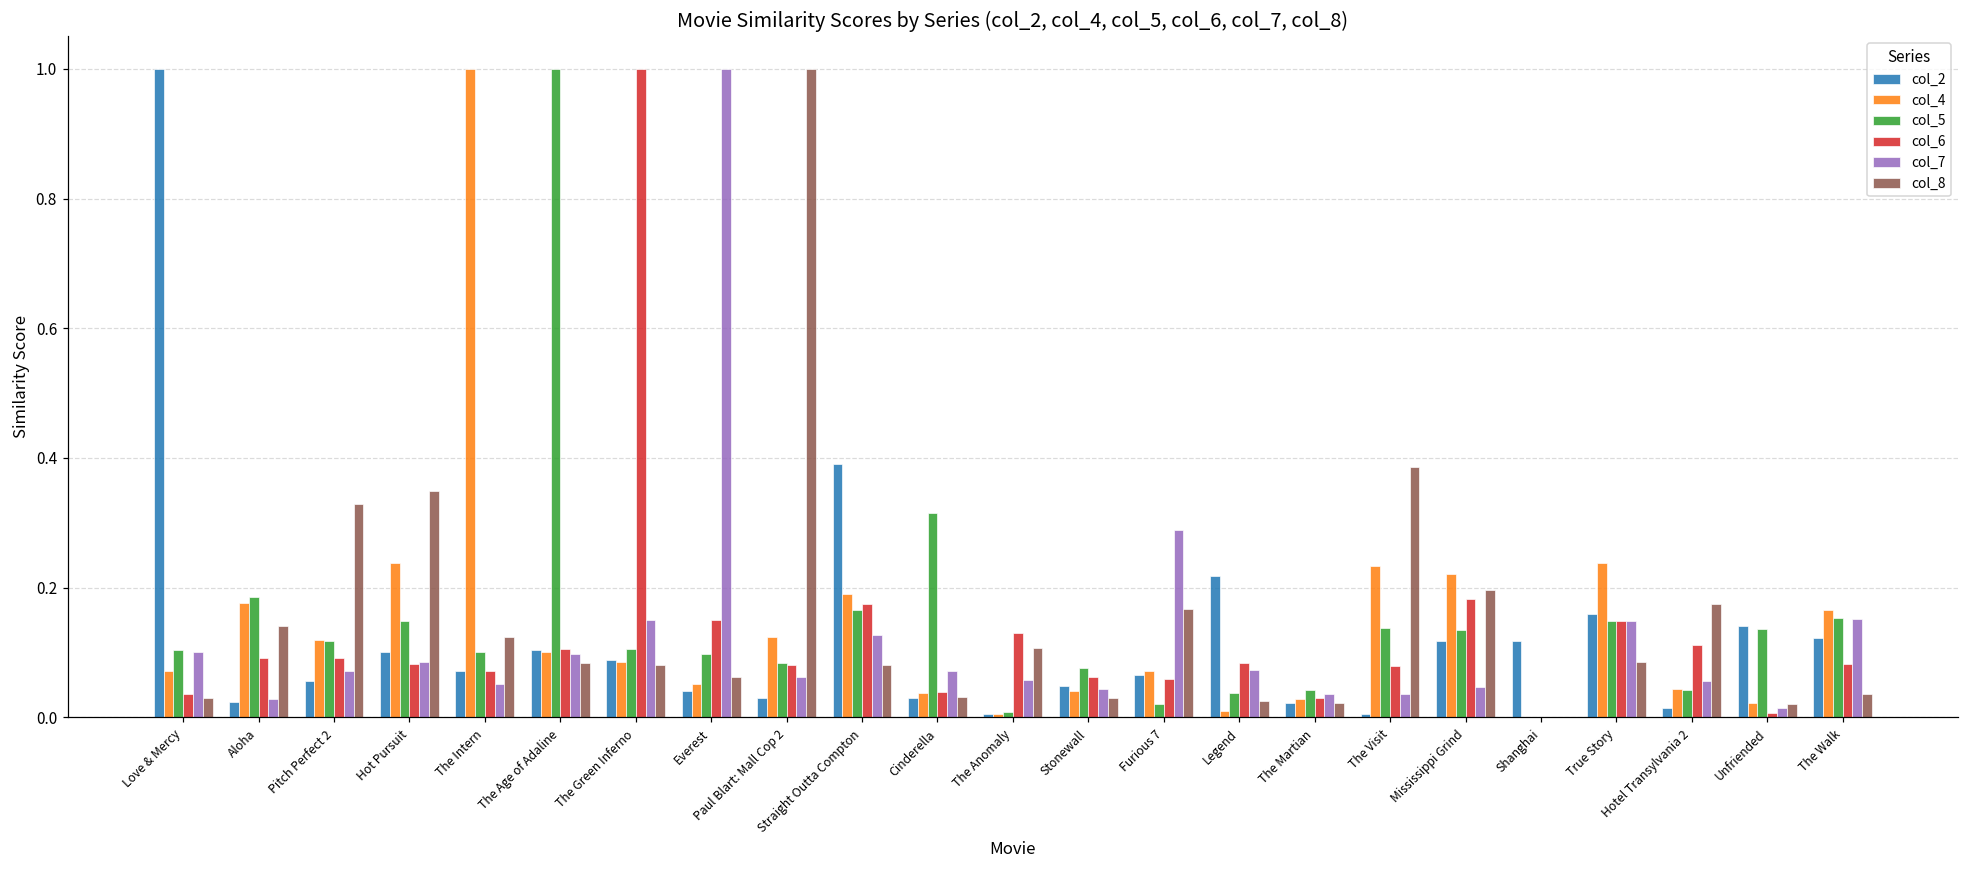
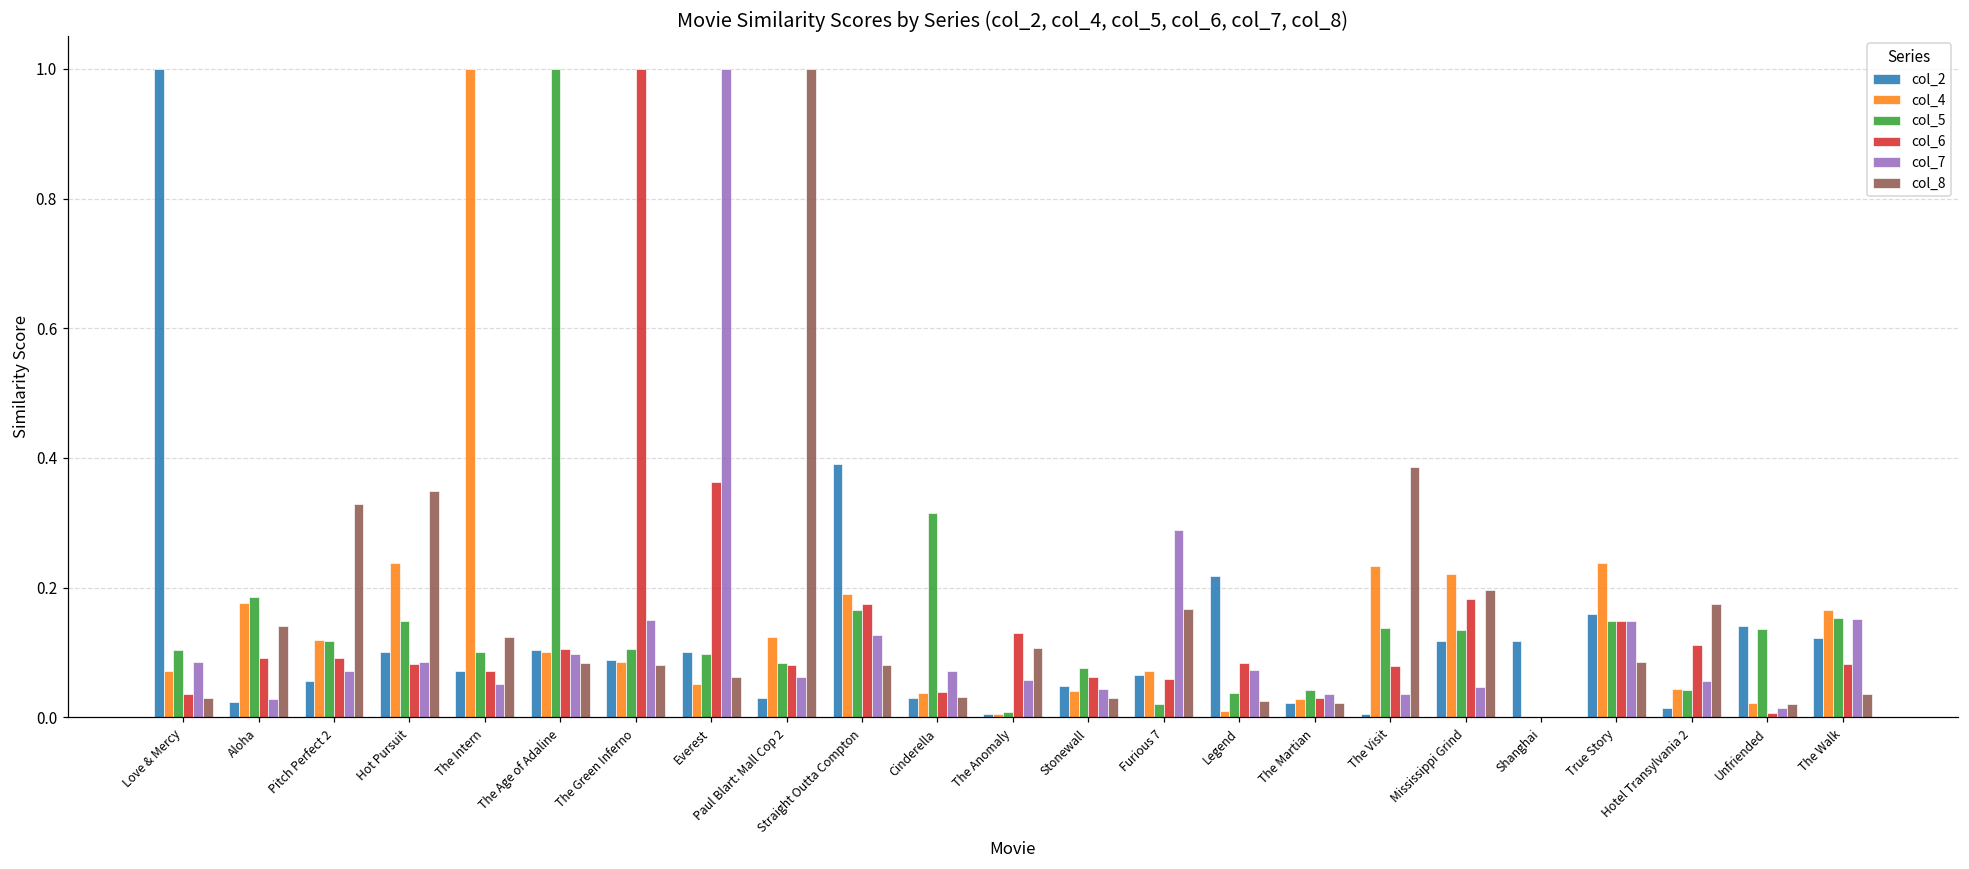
col_7, Love & Mercy: 0.10 -> 0.09
col_2, Everest: 0.04 -> 0.10
col_6, Everest: 0.15 -> 0.36
